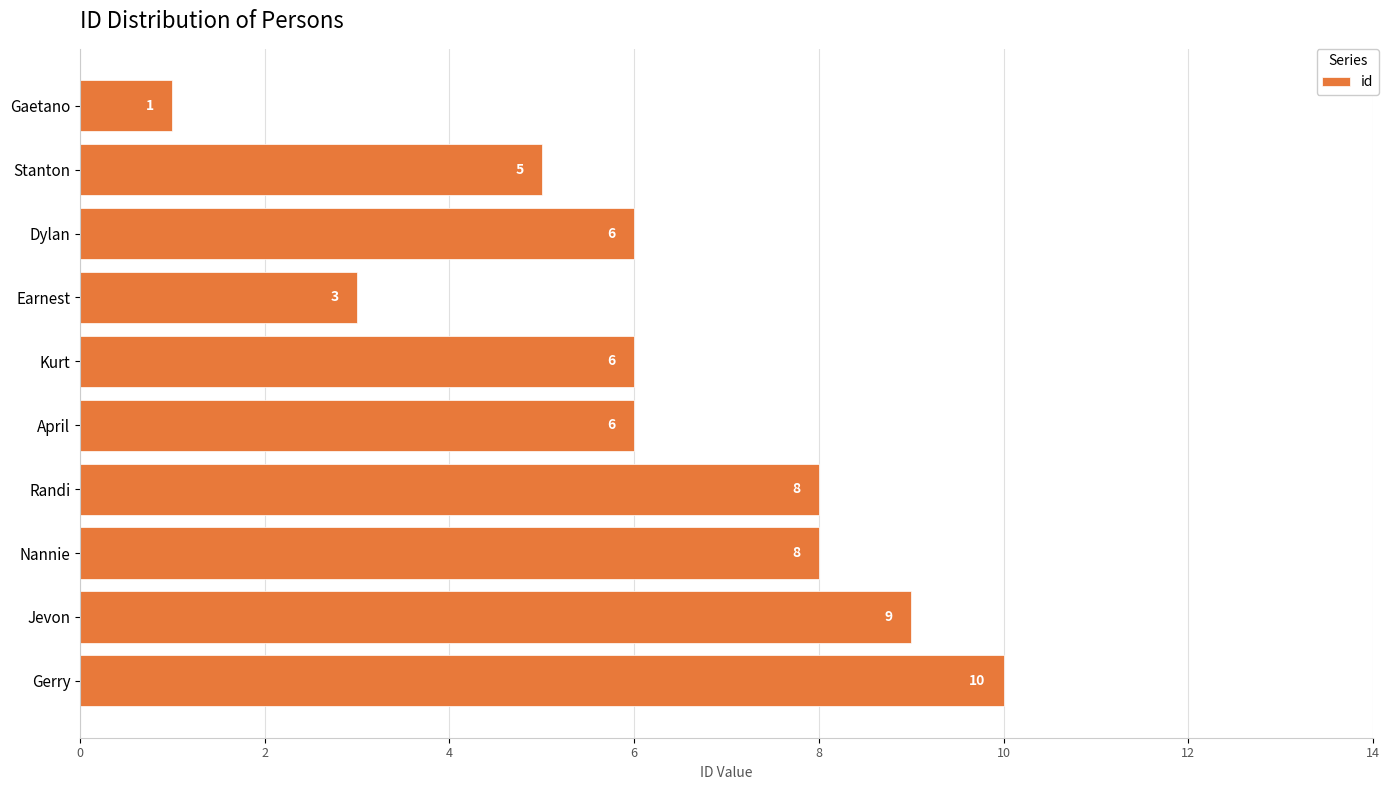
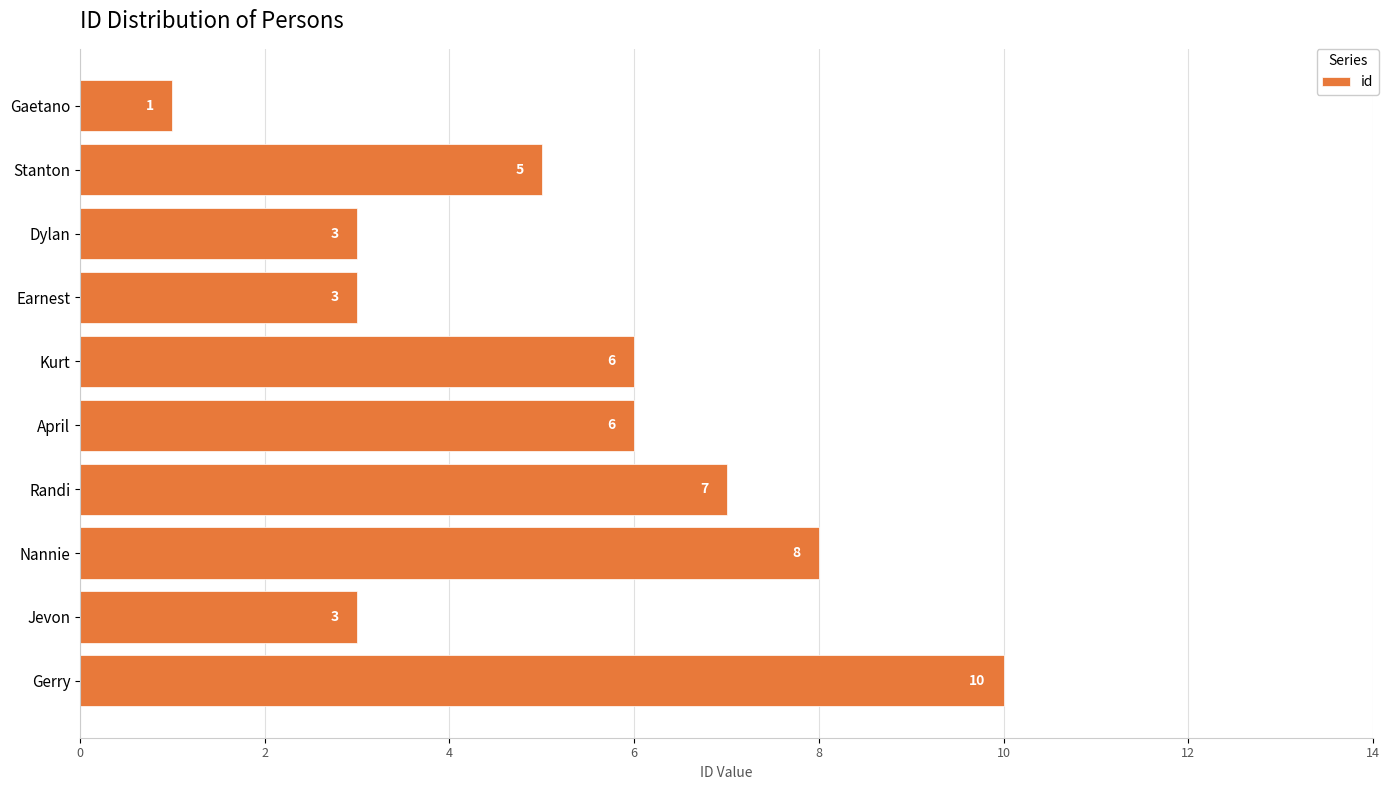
Dylan: 6 -> 3
Randi: 8 -> 7
Jevon: 9 -> 3
